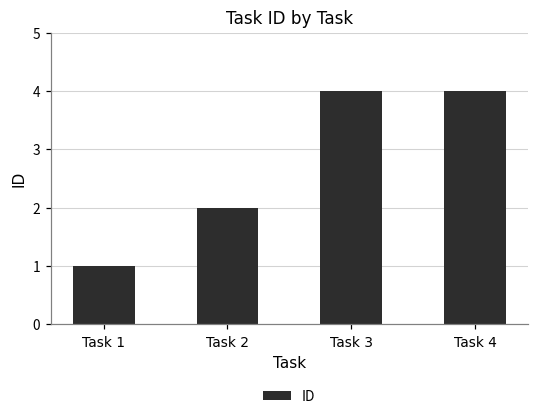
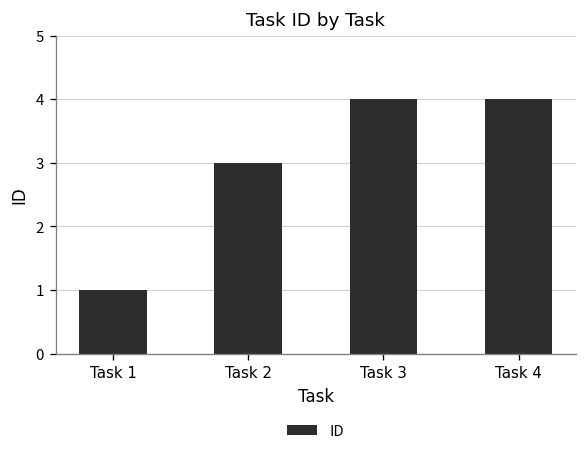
Task 2: 2 -> 3
